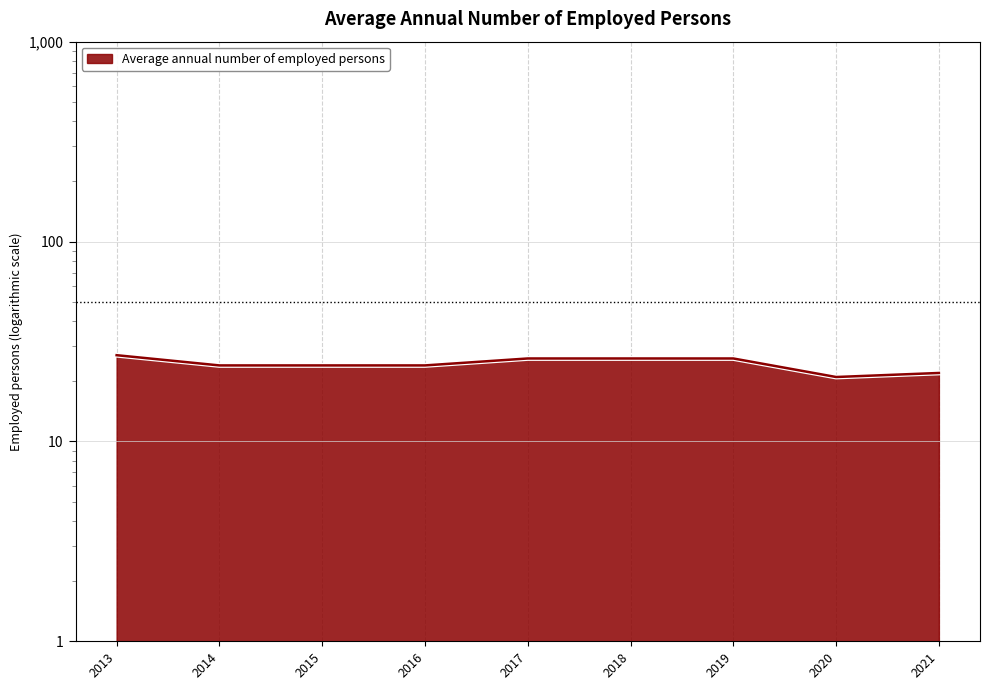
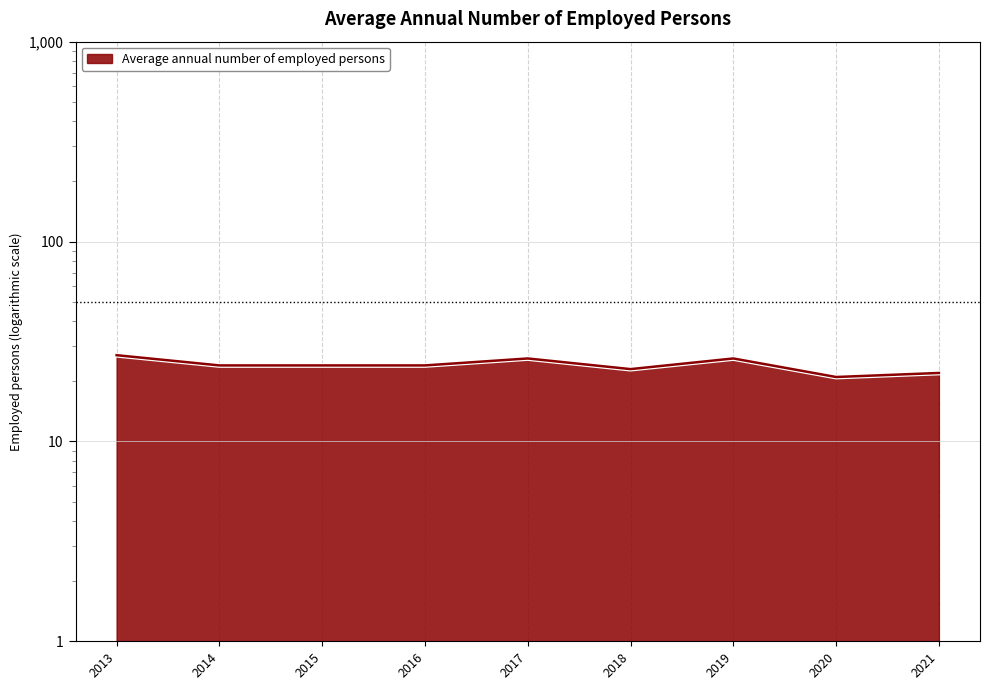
2018: 26 -> 23
